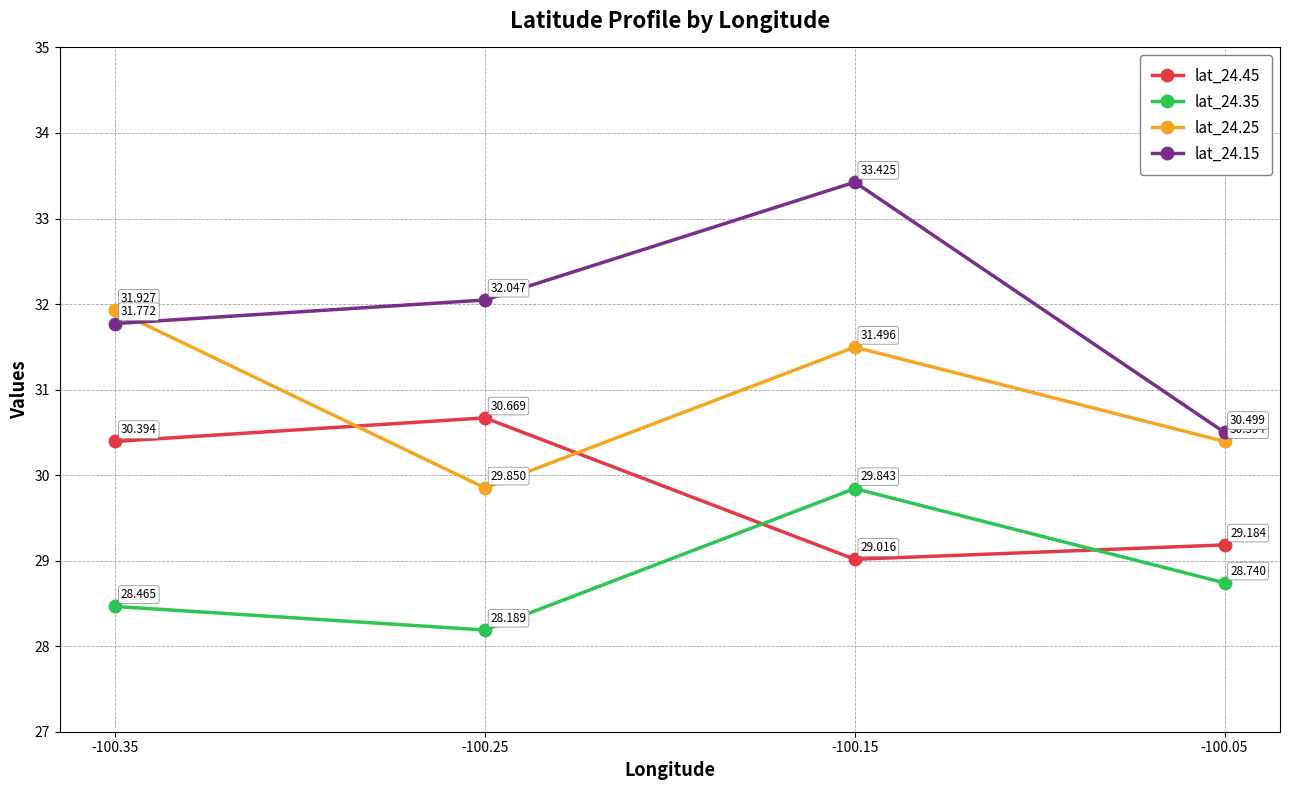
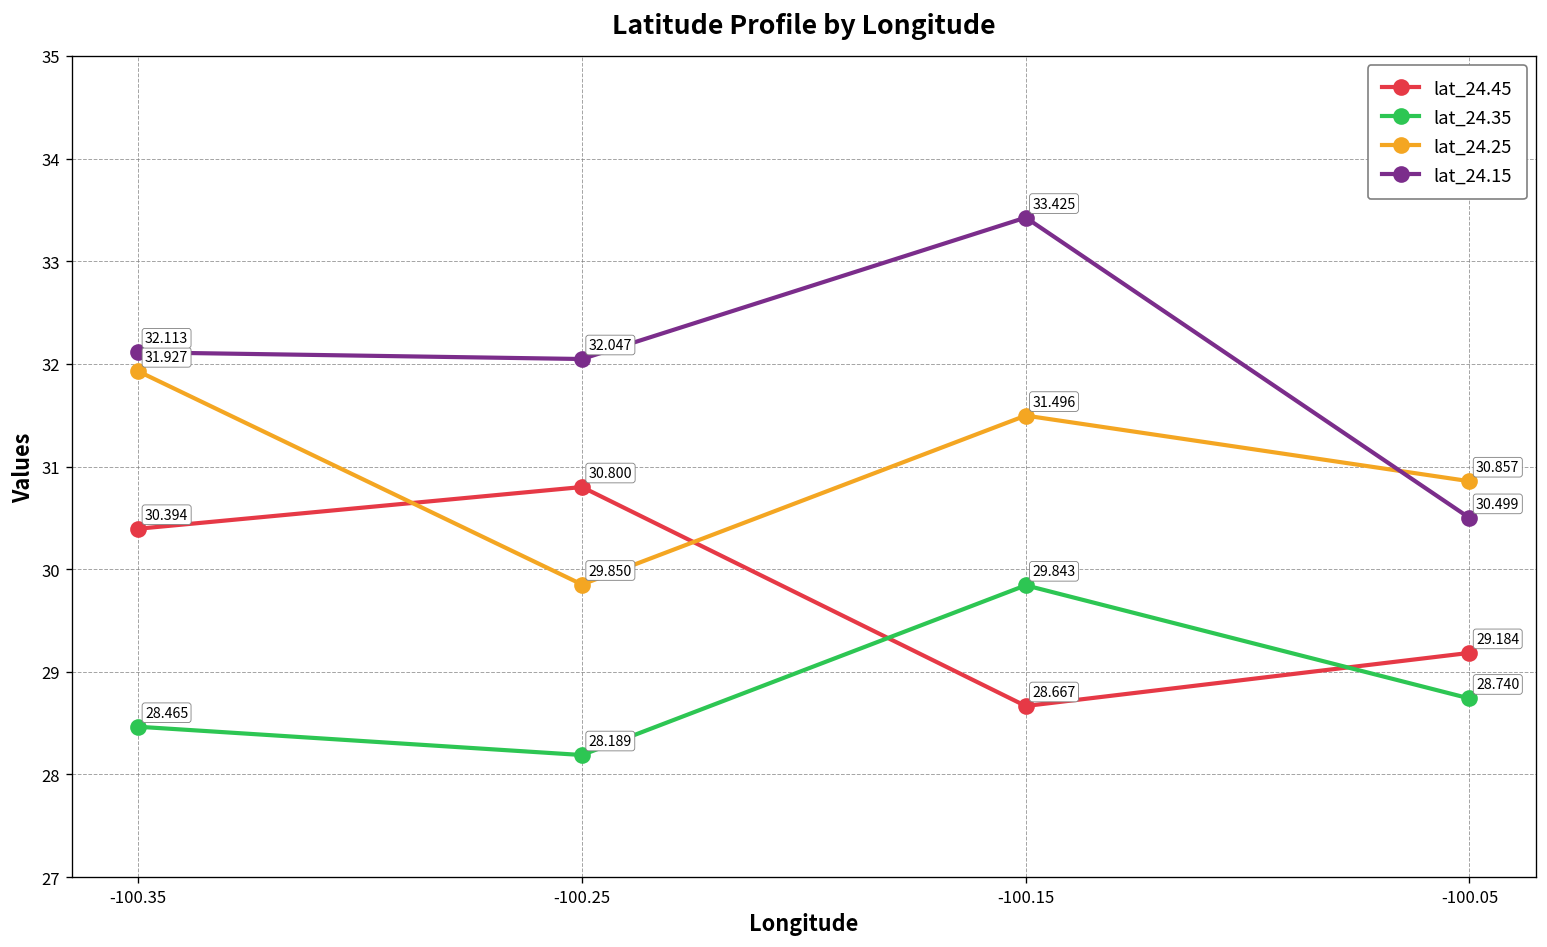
lat_24.15, -100.35: 31.772 -> 32.113
lat_24.45, -100.25: 30.669 -> 30.800
lat_24.45, -100.15: 29.016 -> 28.667
lat_24.25, -100.05: 30.394 -> 30.857
